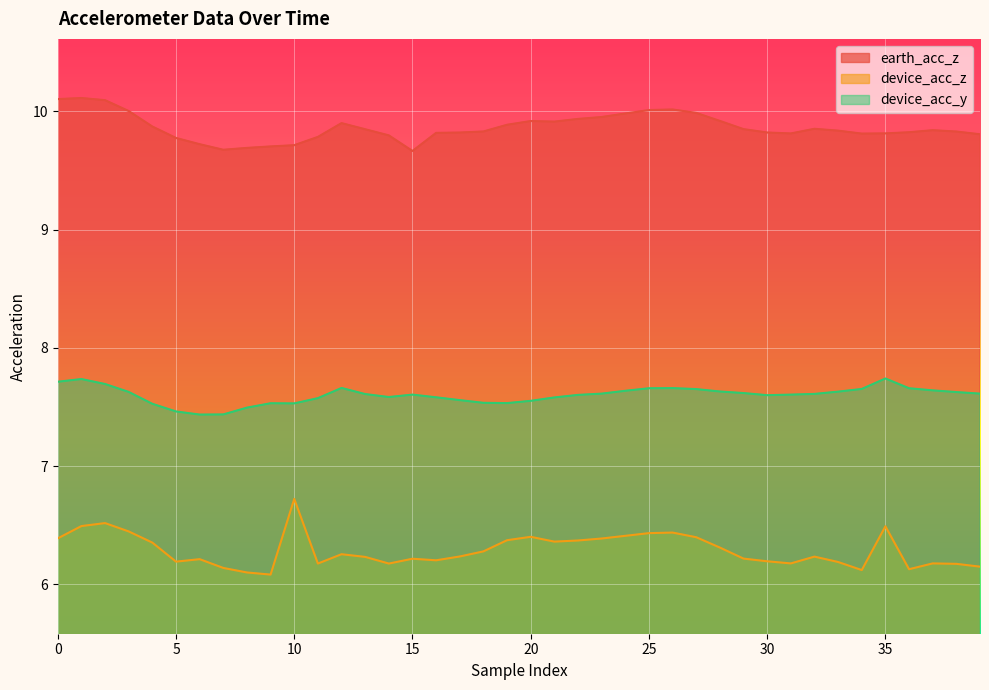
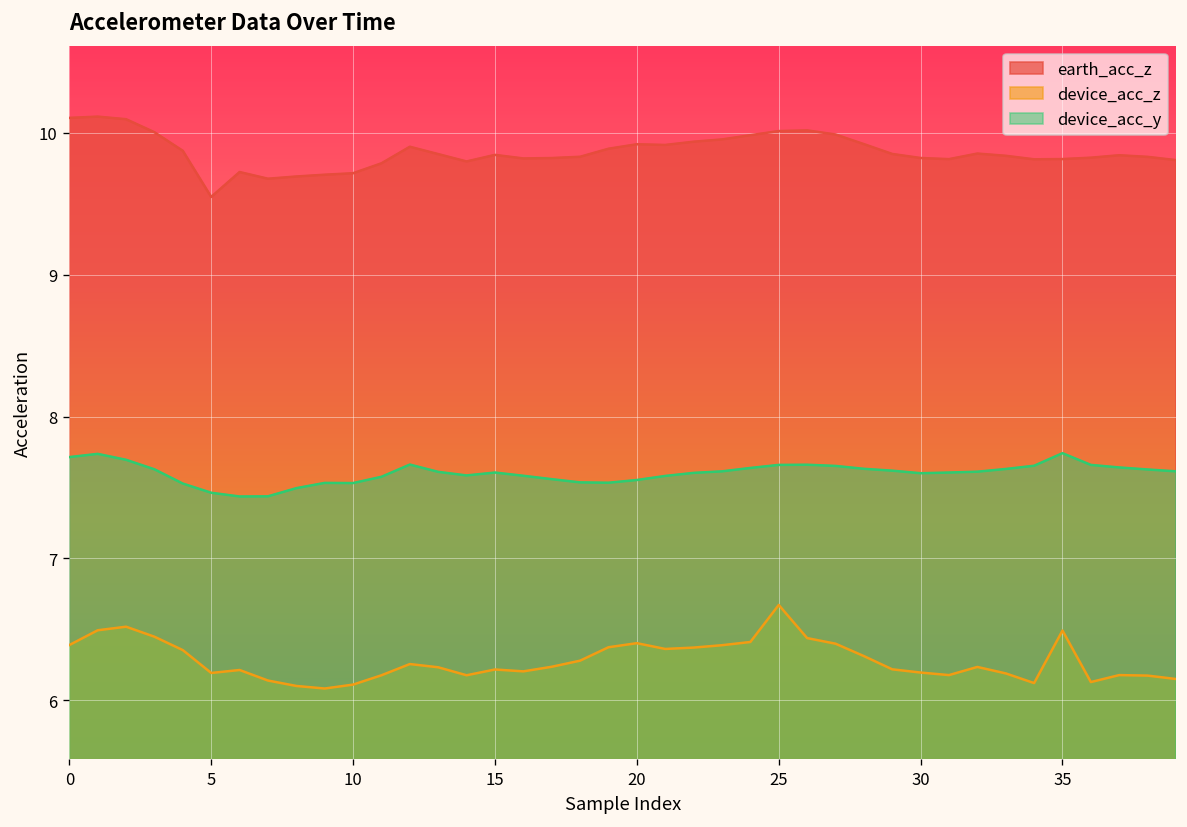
earth_acc_z, 5: 9.78 -> 9.55
device_acc_z, 10: 6.72 -> 6.11
earth_acc_z, 15: 9.67 -> 9.84
device_acc_z, 25: 6.43 -> 6.67
